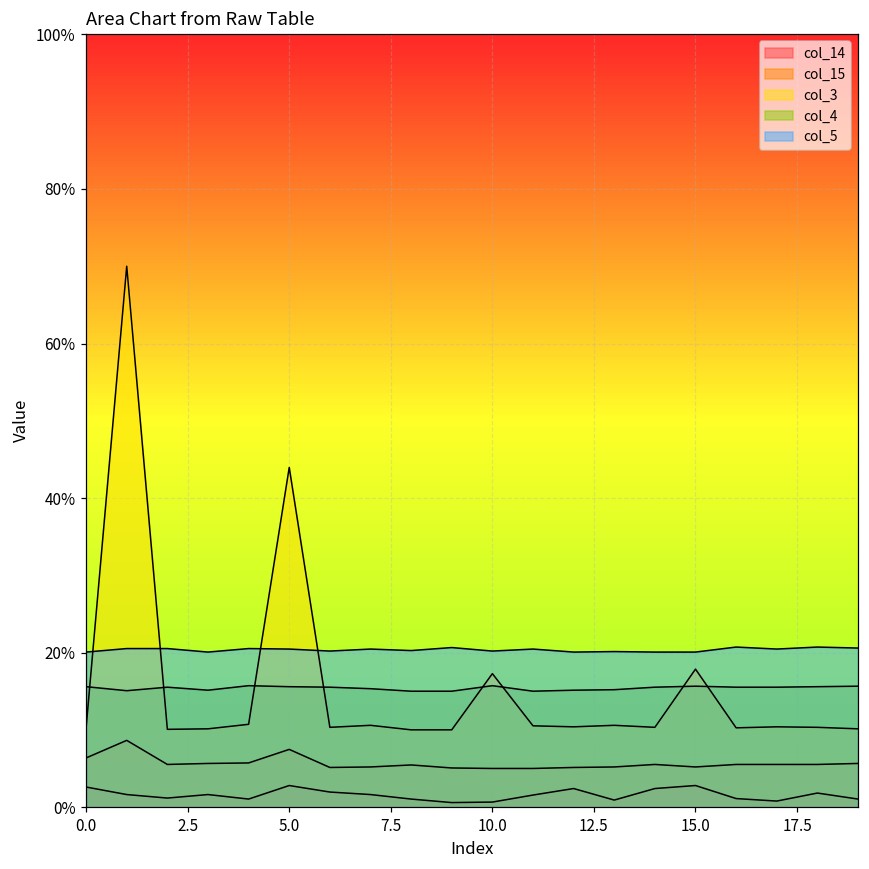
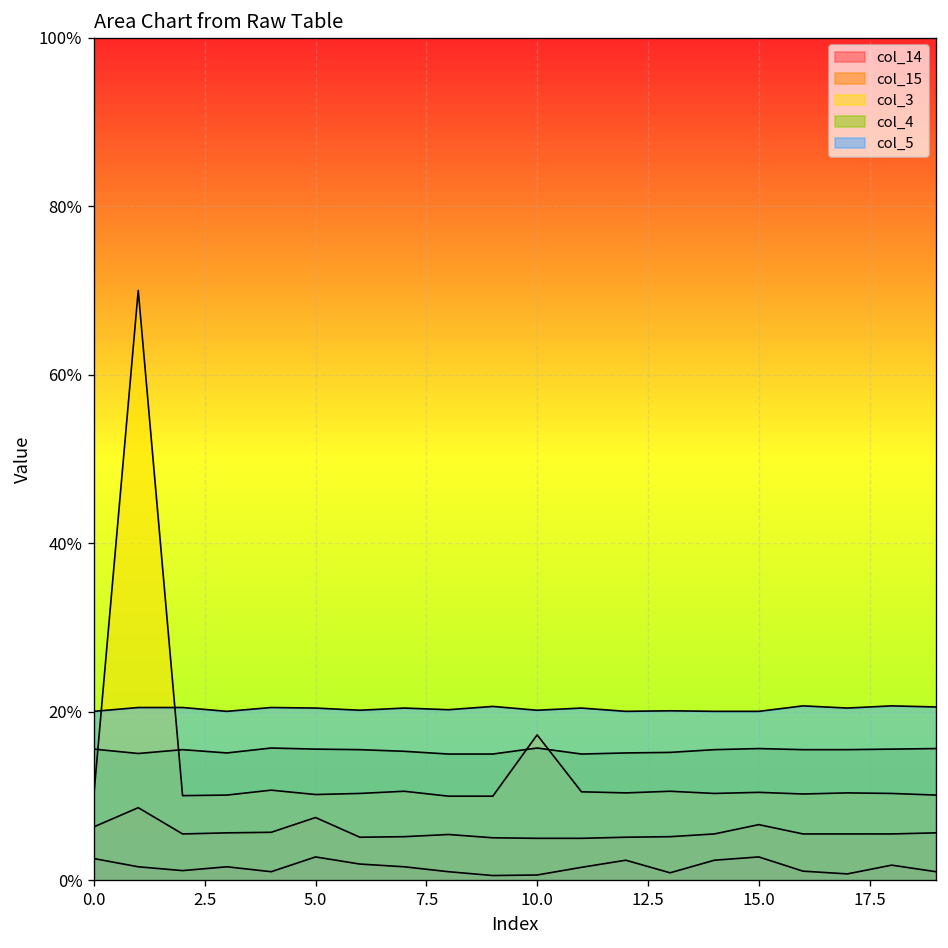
col_3, 5.0: 44% -> 10%
col_15, 15.0: 5% -> 7%
col_3, 15.0: 18% -> 10%
